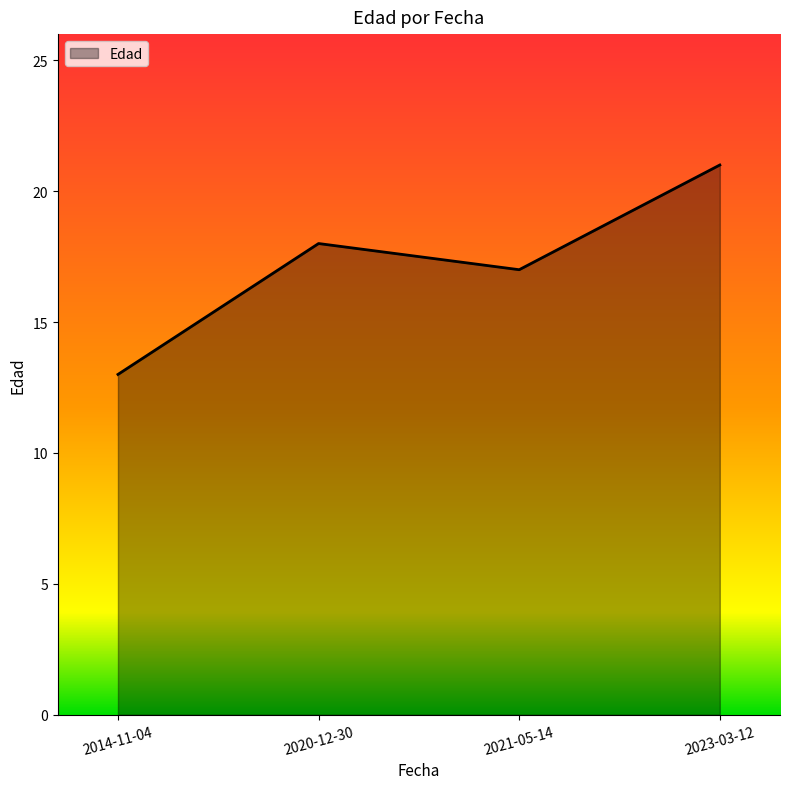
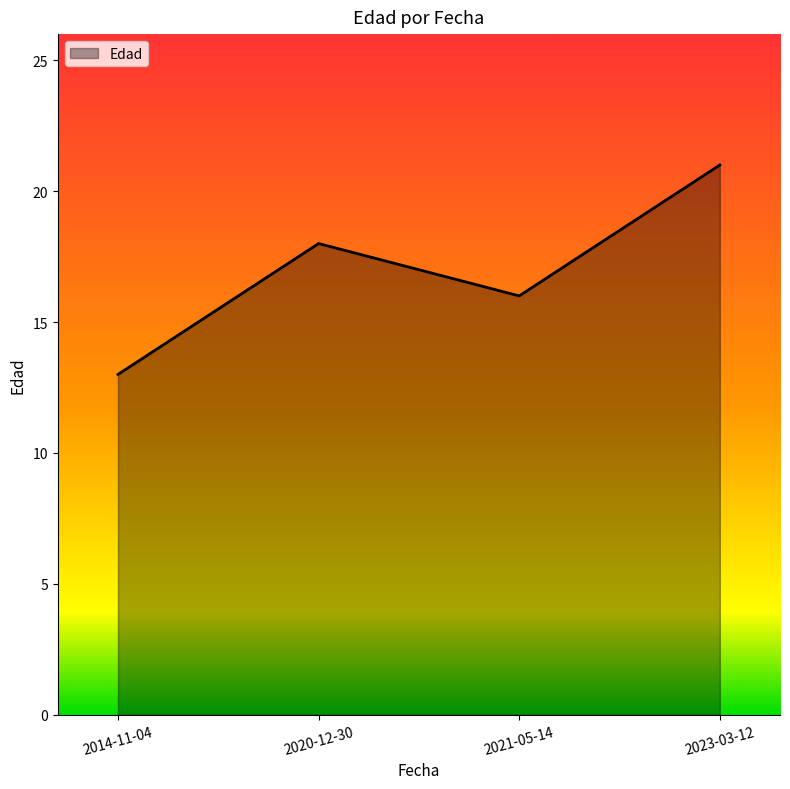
2021-05-14: 17 -> 16
